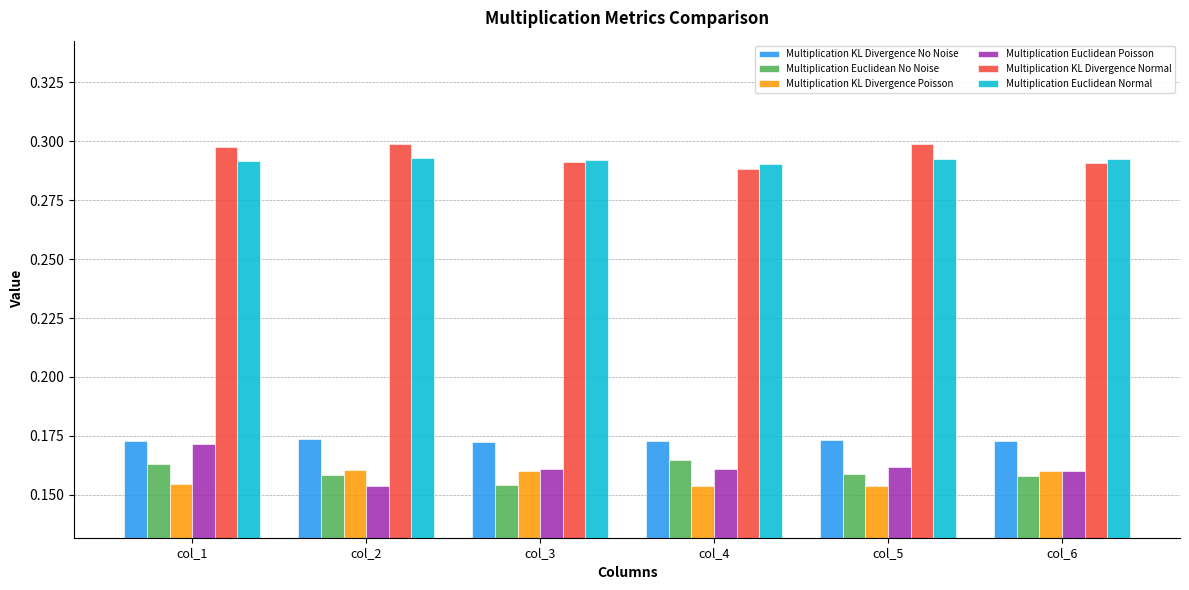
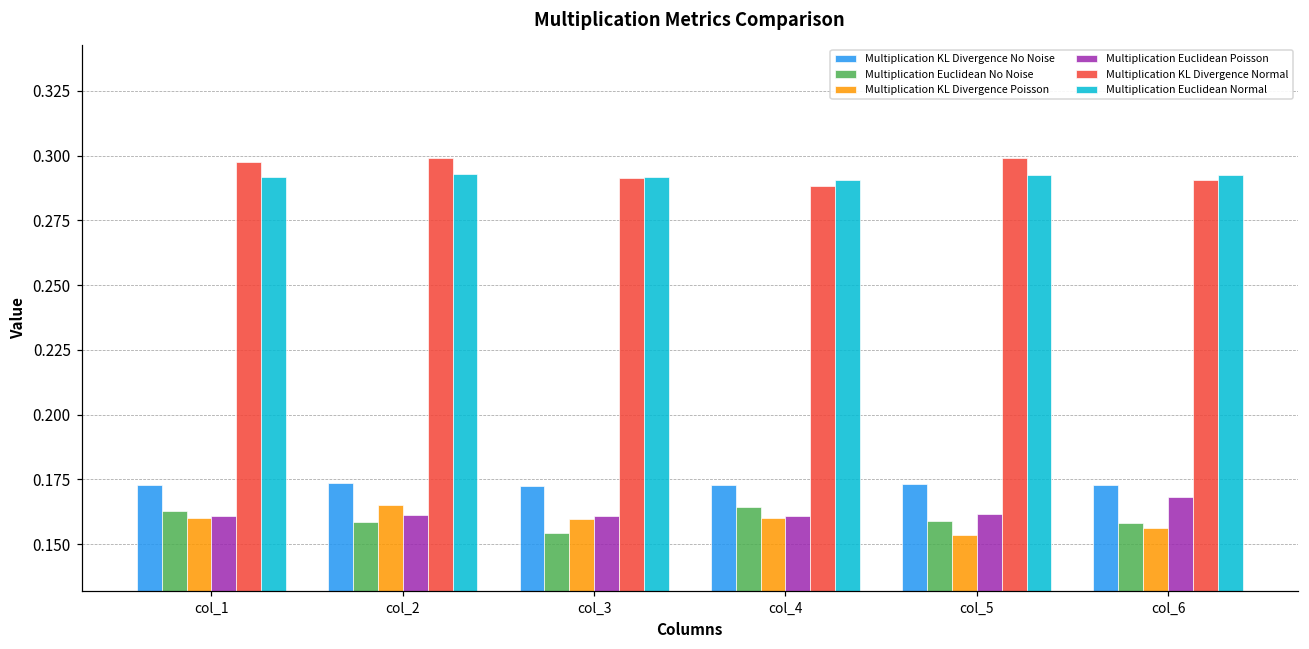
Multiplication KL Divergence Poisson, col_1: 0.155 -> 0.160
Multiplication Euclidean Poisson, col_1: 0.172 -> 0.161
Multiplication KL Divergence Poisson, col_2: 0.161 -> 0.165
Multiplication Euclidean Poisson, col_2: 0.154 -> 0.161
Multiplication KL Divergence Poisson, col_4: 0.154 -> 0.160
Multiplication KL Divergence Poisson, col_6: 0.160 -> 0.156
Multiplication Euclidean Poisson, col_6: 0.160 -> 0.168
